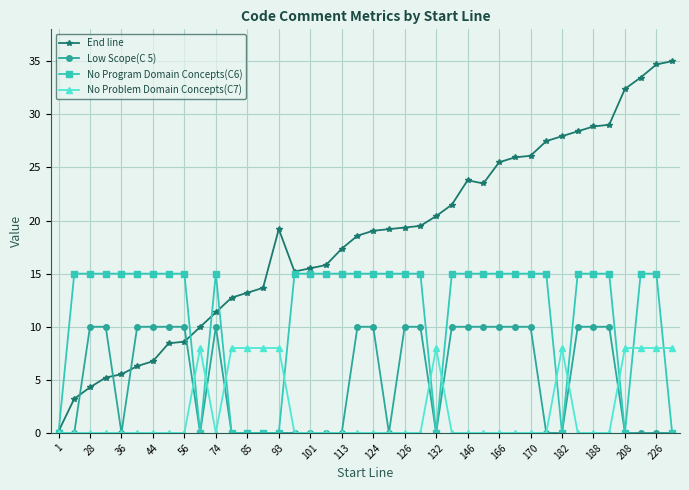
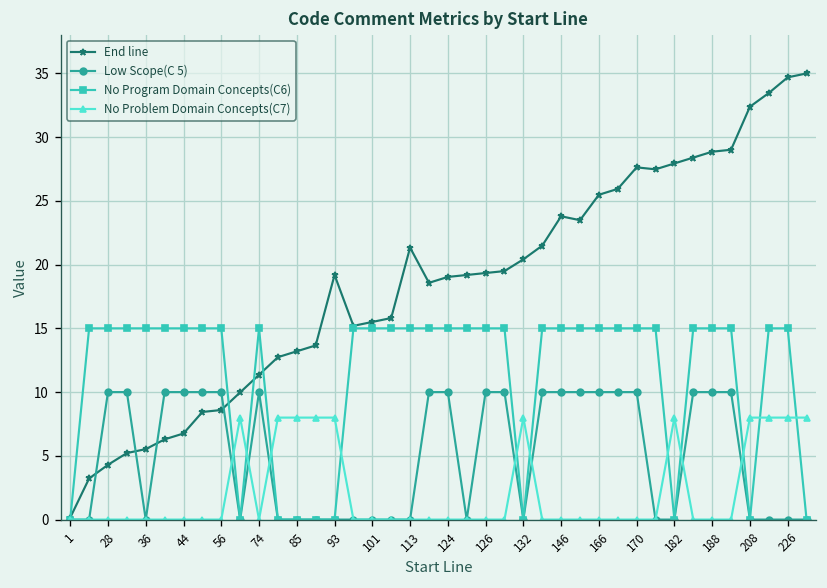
End line, 113: 17.3 -> 21.3
End line, 170: 26.1 -> 27.6
